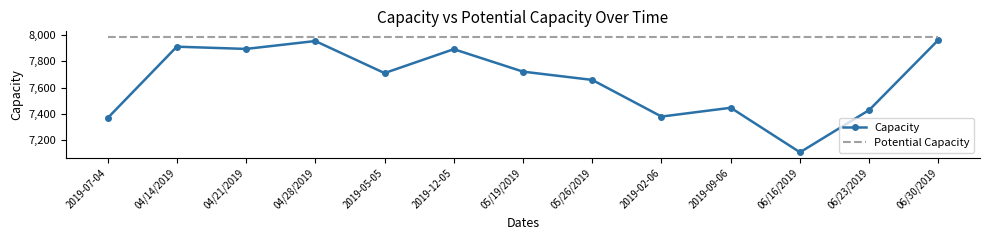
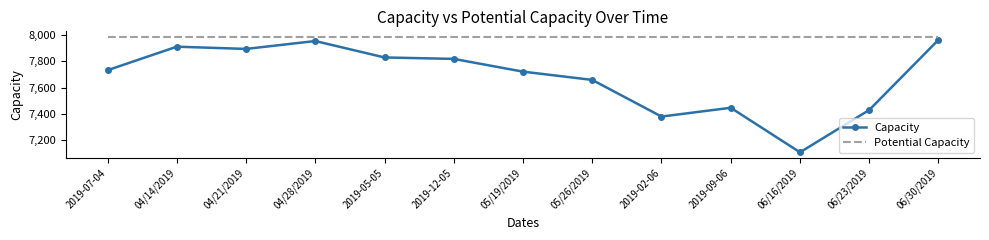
Capacity, 2019-07-04: 7,370 -> 7,730
Capacity, 2019-05-05: 7,710 -> 7,830
Capacity, 2019-12-05: 7,890 -> 7,820
